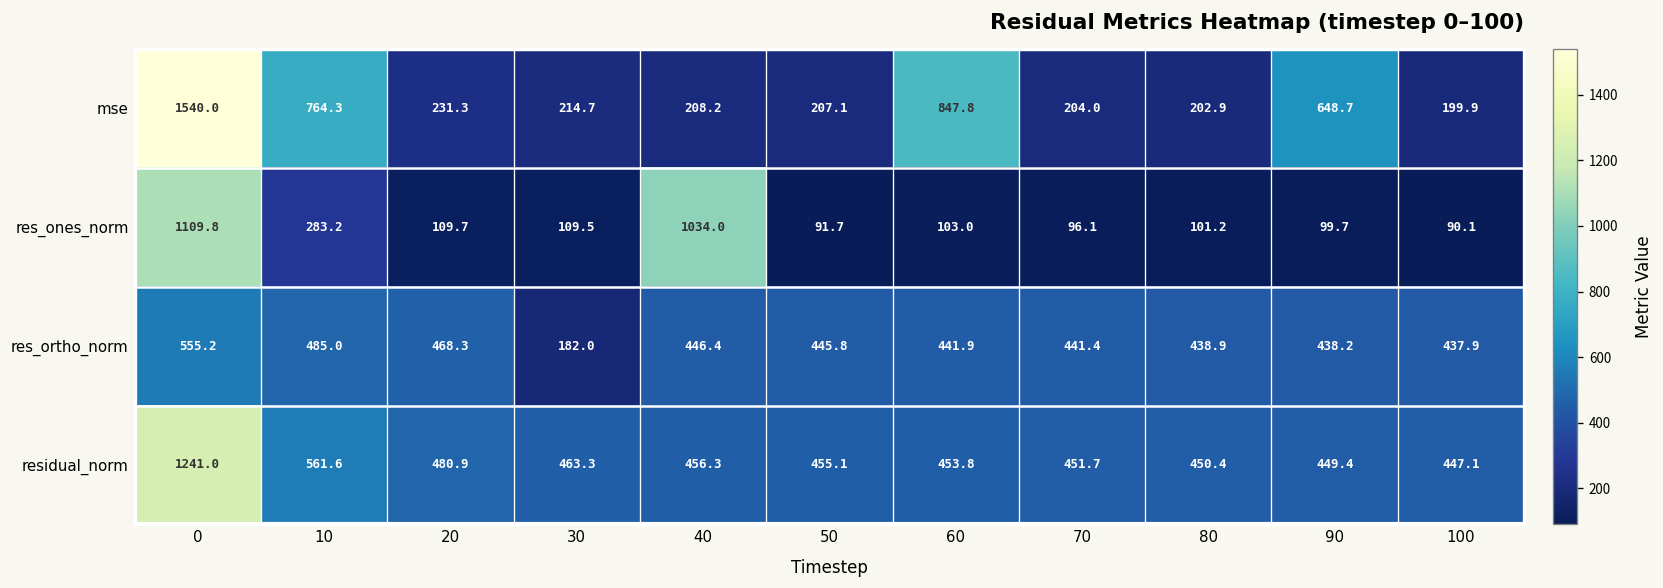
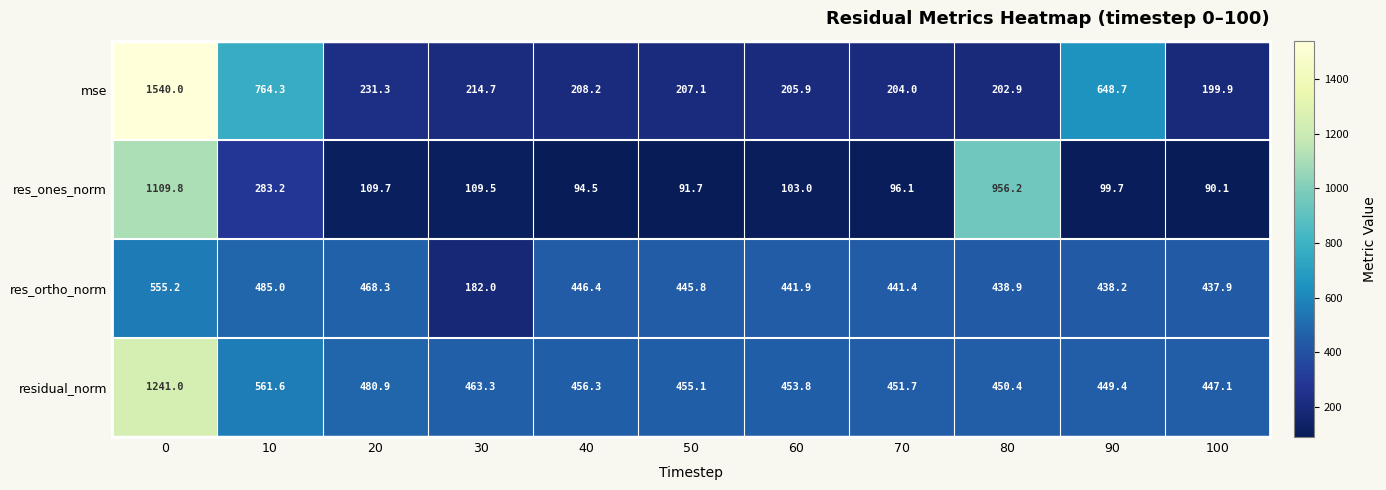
mse, 60: 847.8 -> 205.9
res_ones_norm, 40: 1034.0 -> 94.5
res_ones_norm, 80: 101.2 -> 956.2
